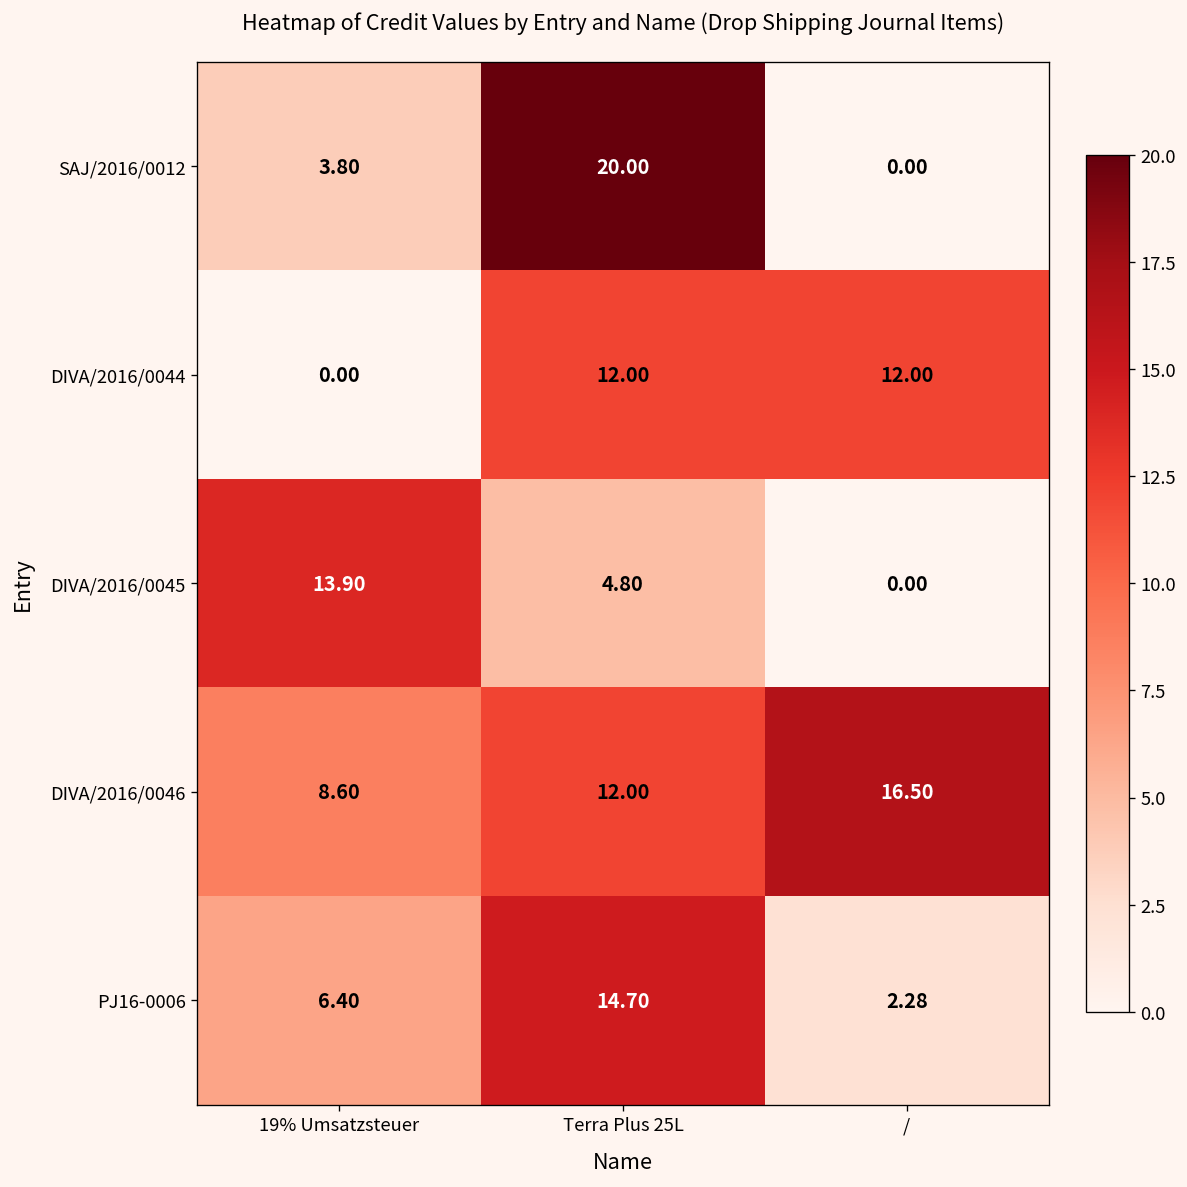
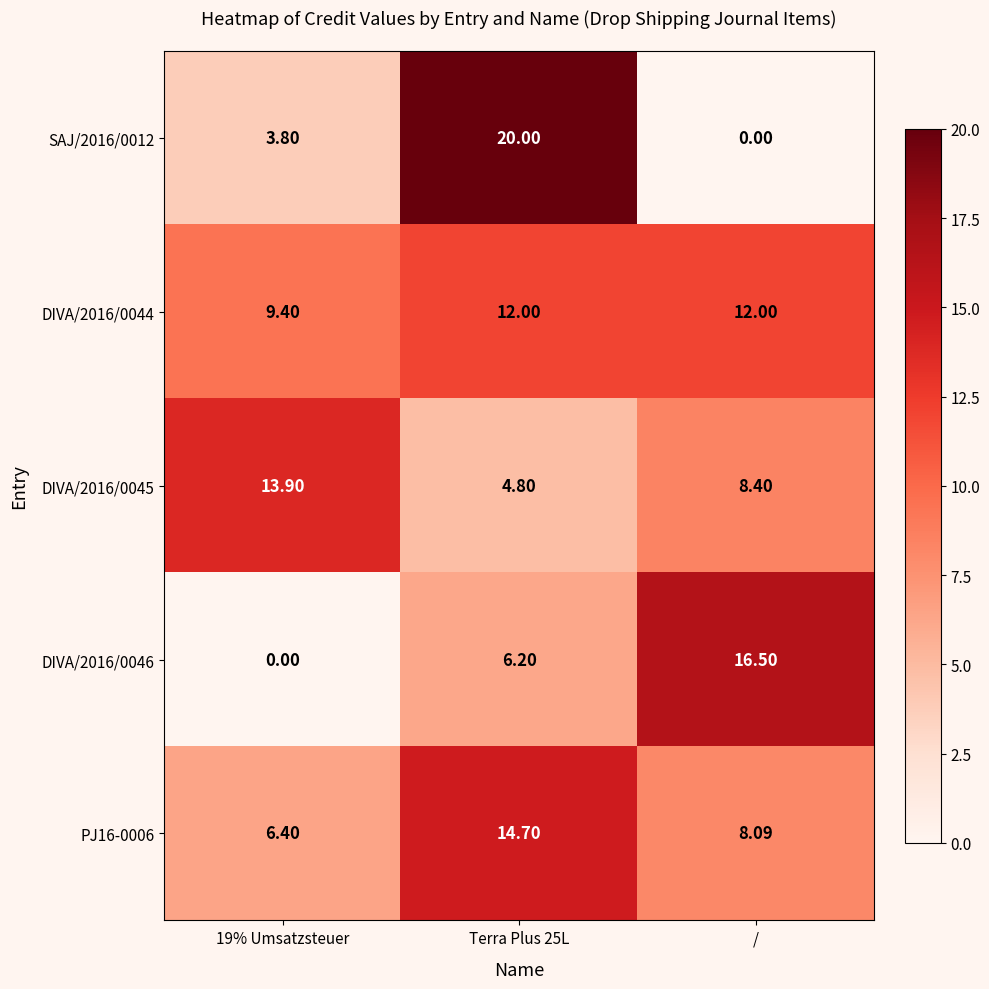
DIVA/2016/0044, 19% Umsatzsteuer: 0.00 -> 9.40
DIVA/2016/0045, /: 0.00 -> 8.40
DIVA/2016/0046, 19% Umsatzsteuer: 8.60 -> 0.00
DIVA/2016/0046, Terra Plus 25L: 12.00 -> 6.20
PJ16-0006, /: 2.28 -> 8.09
